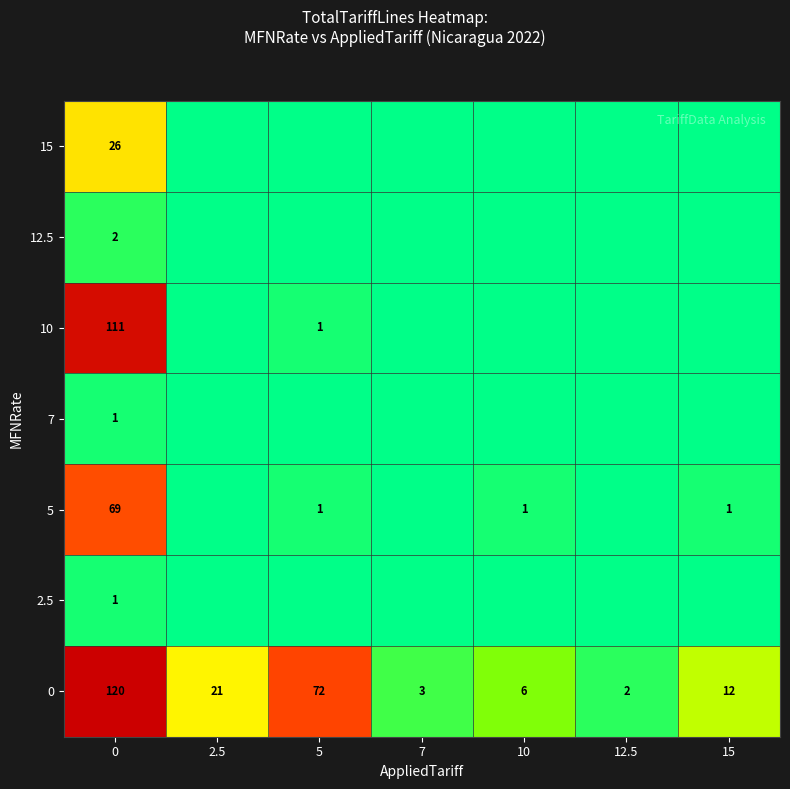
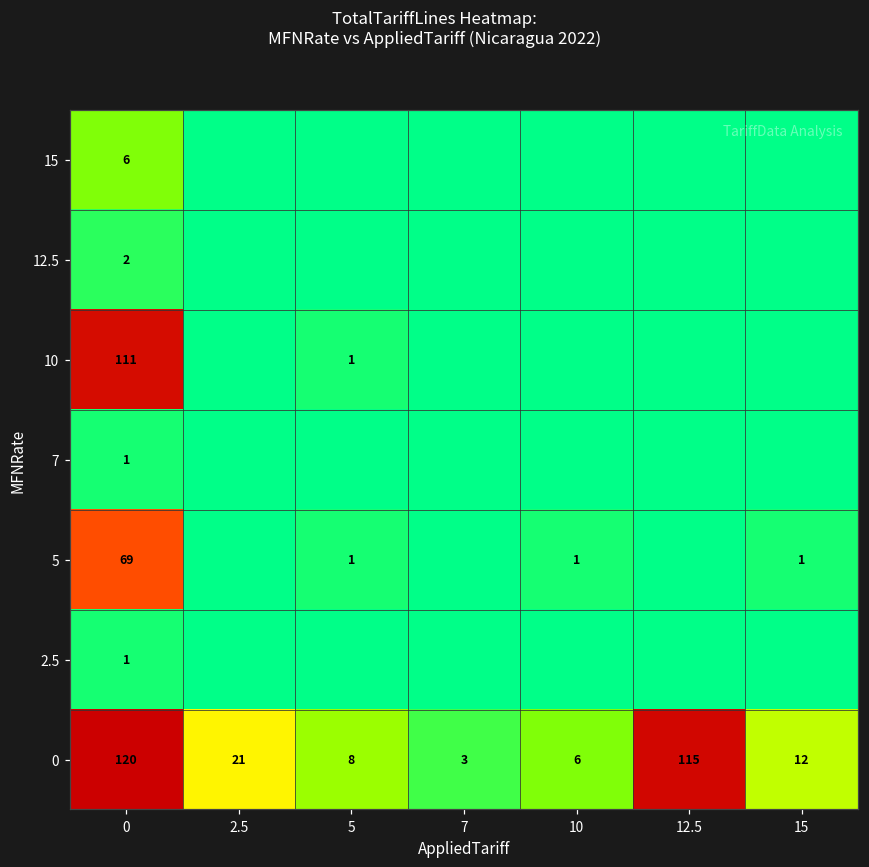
15, 0: 26 -> 6
0, 5: 72 -> 8
0, 12.5: 2 -> 115
